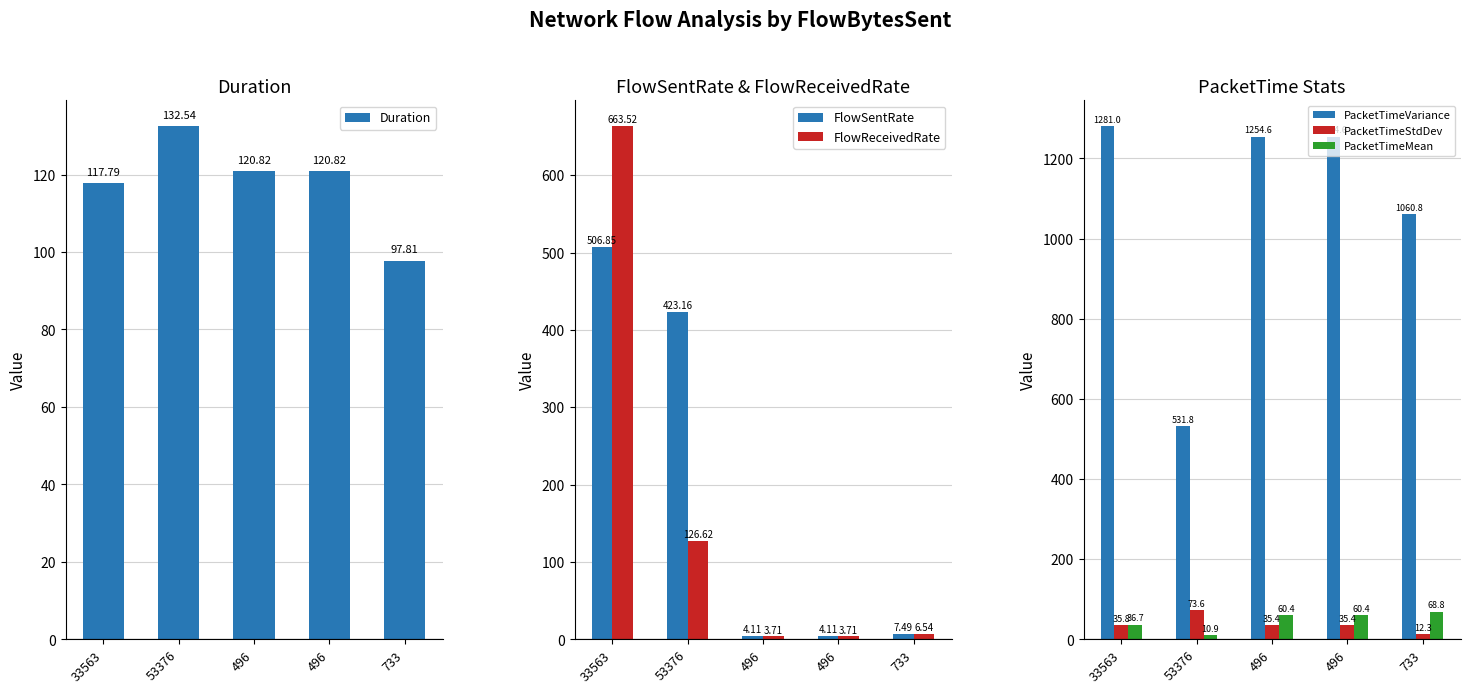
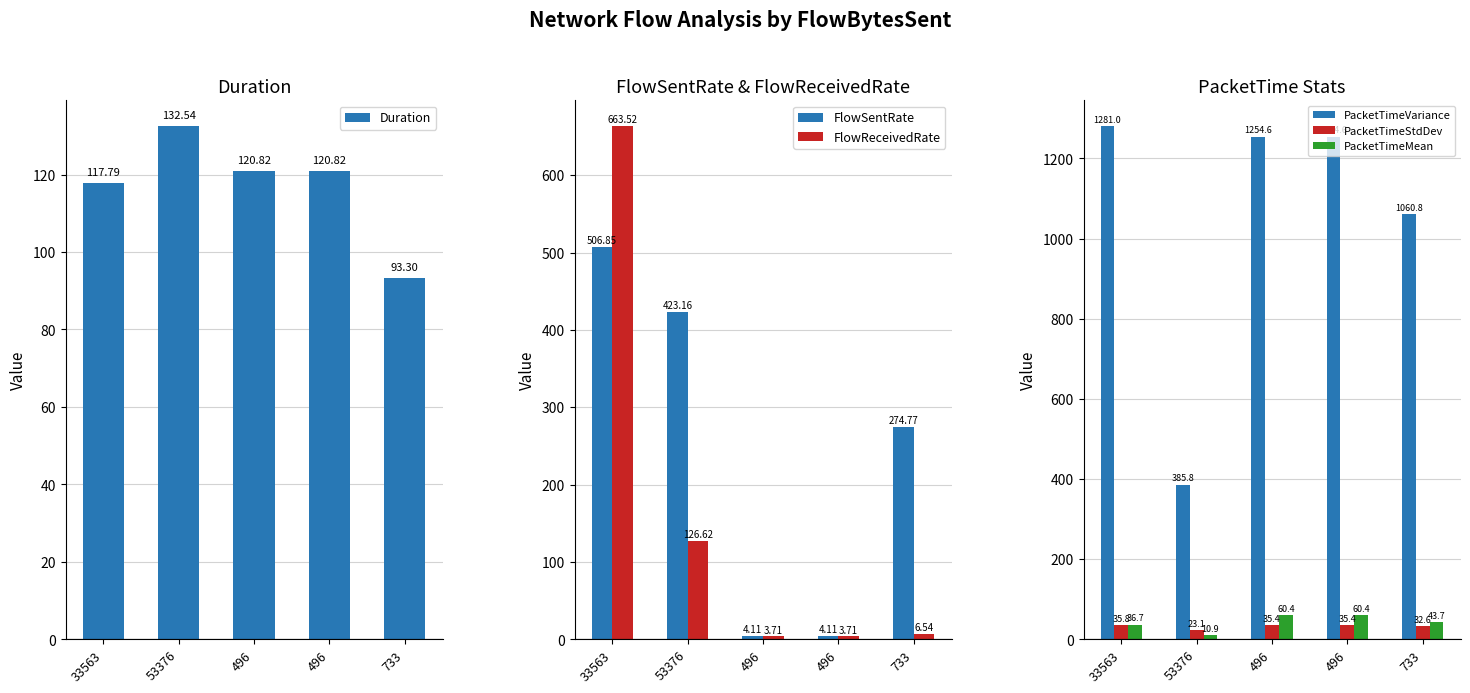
Duration, 733: 97.81 -> 93.30
FlowSentRate & FlowReceivedRate, FlowSentRate, 733: 7.49 -> 274.77
PacketTime Stats, PacketTimeVariance, 53376: 531.8 -> 385.8
PacketTime Stats, PacketTimeStdDev, 53376: 73.6 -> 23.1
PacketTime Stats, PacketTimeStdDev, 733: 12.3 -> 32.6
PacketTime Stats, PacketTimeMean, 733: 68.8 -> 43.7
